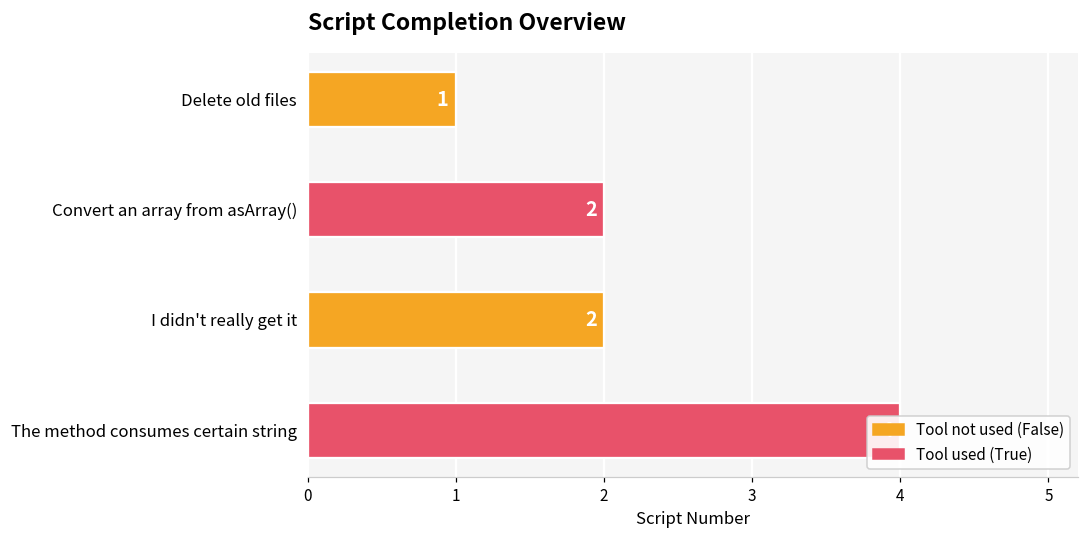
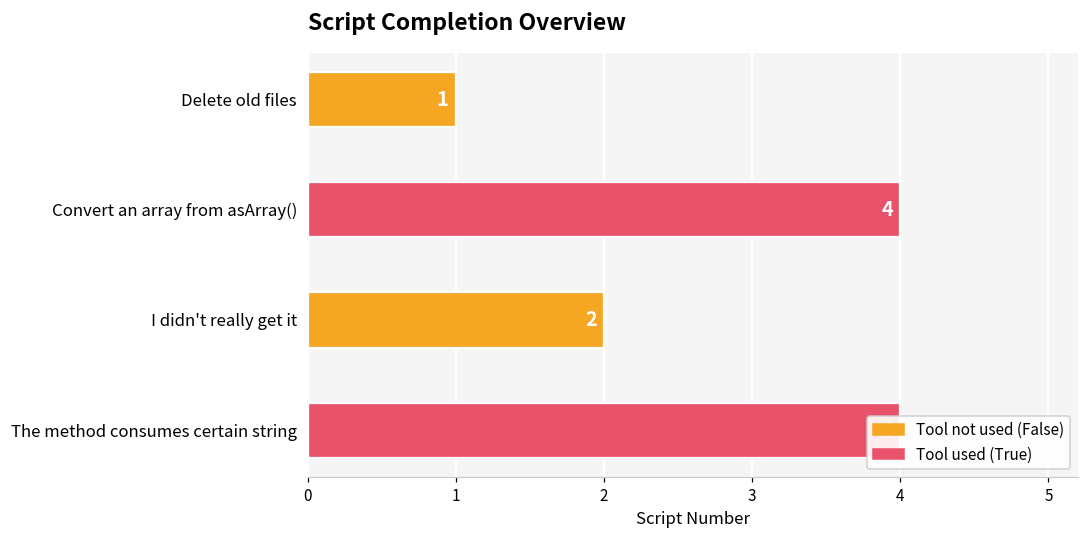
Convert an array from asArray(): 2 -> 4
